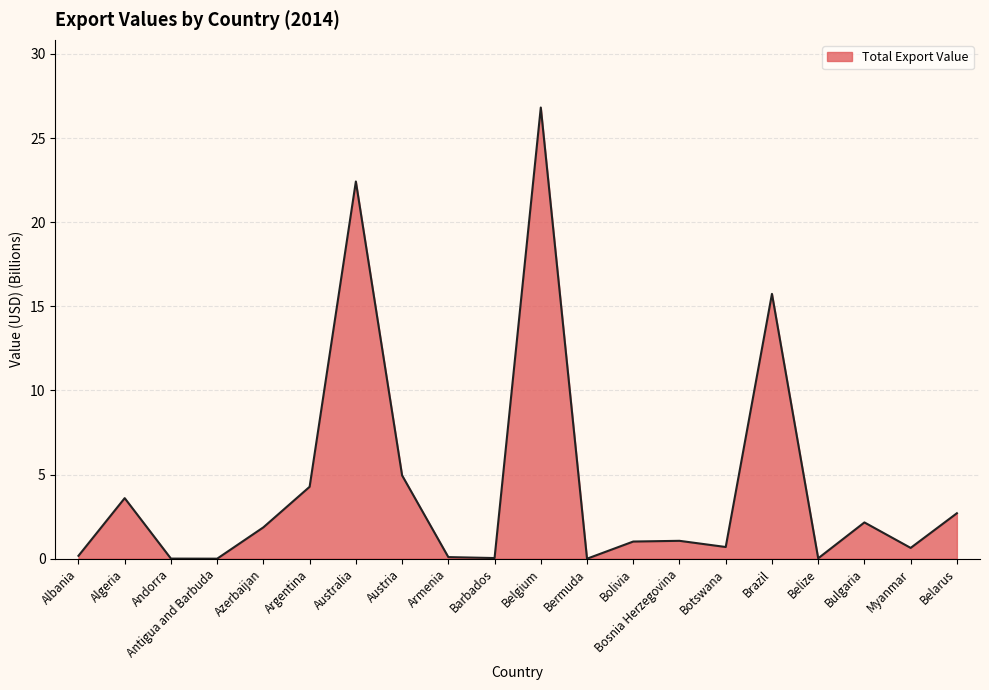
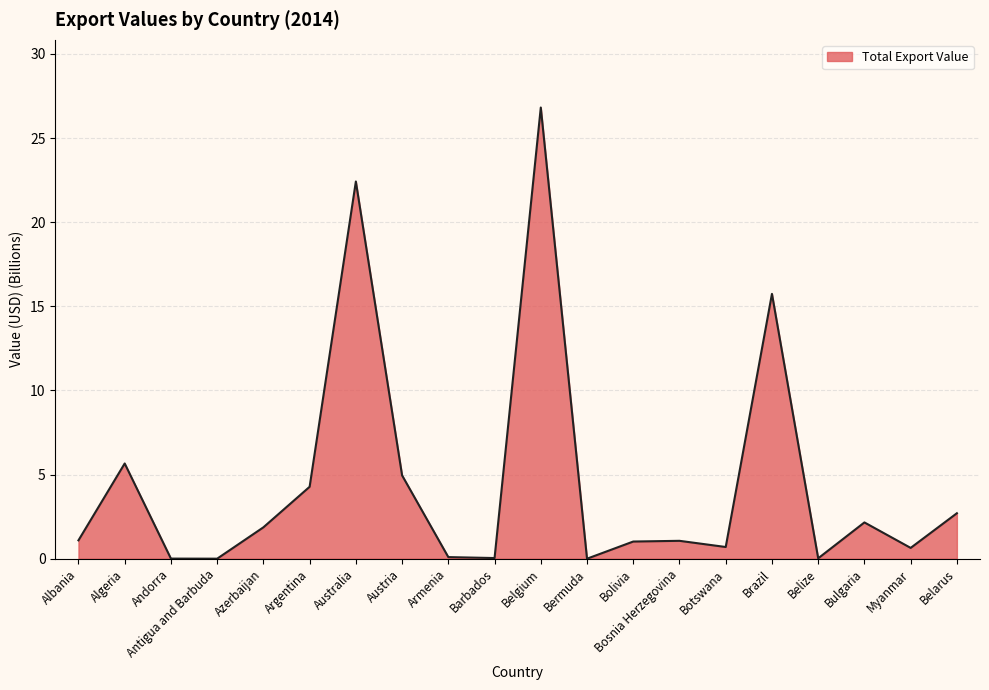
Albania: 0.2 -> 1.1
Algeria: 3.6 -> 5.7
